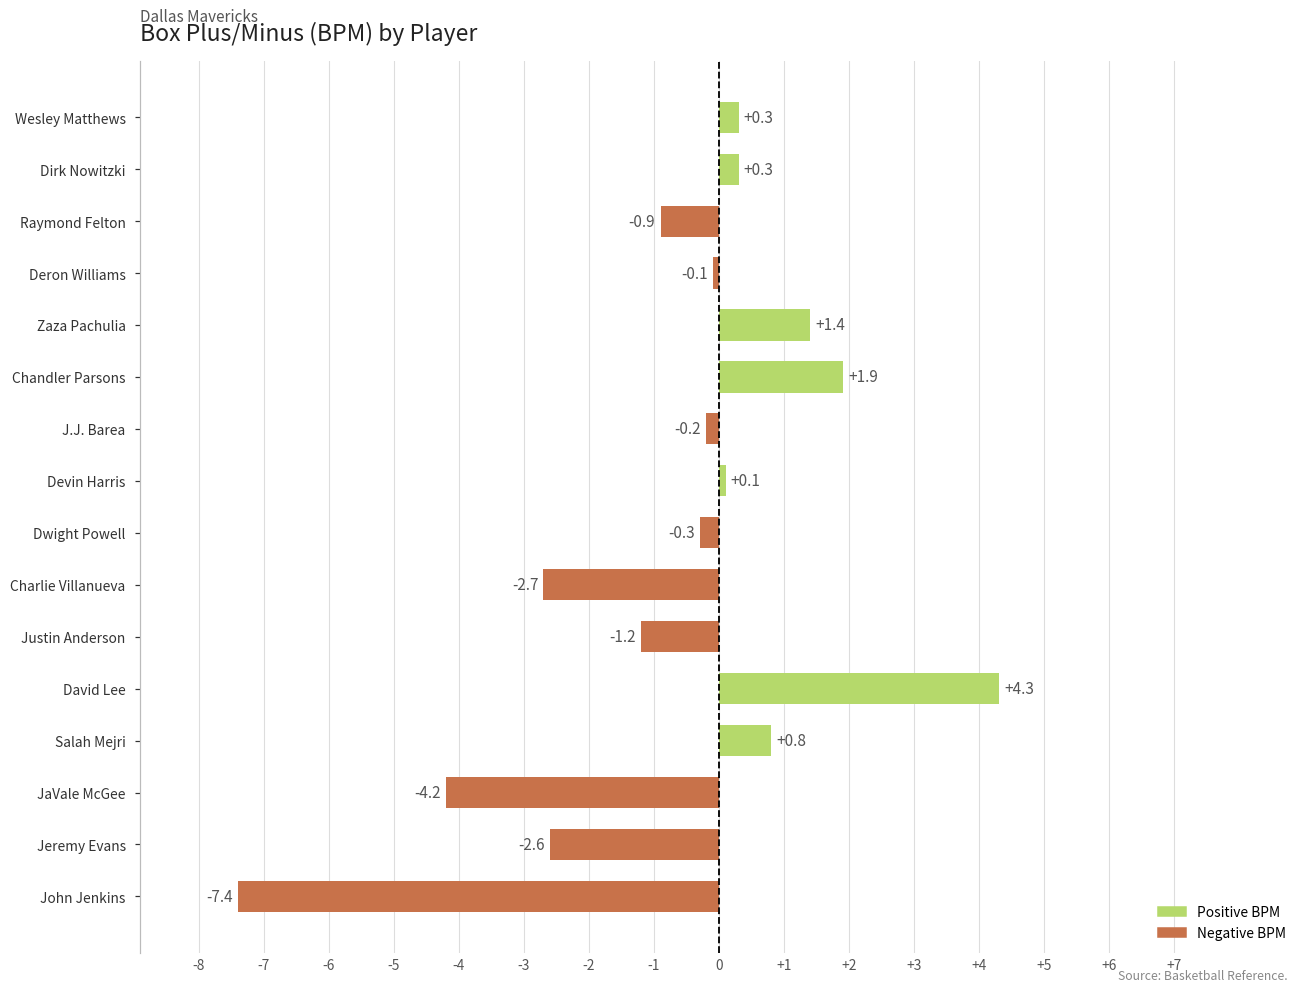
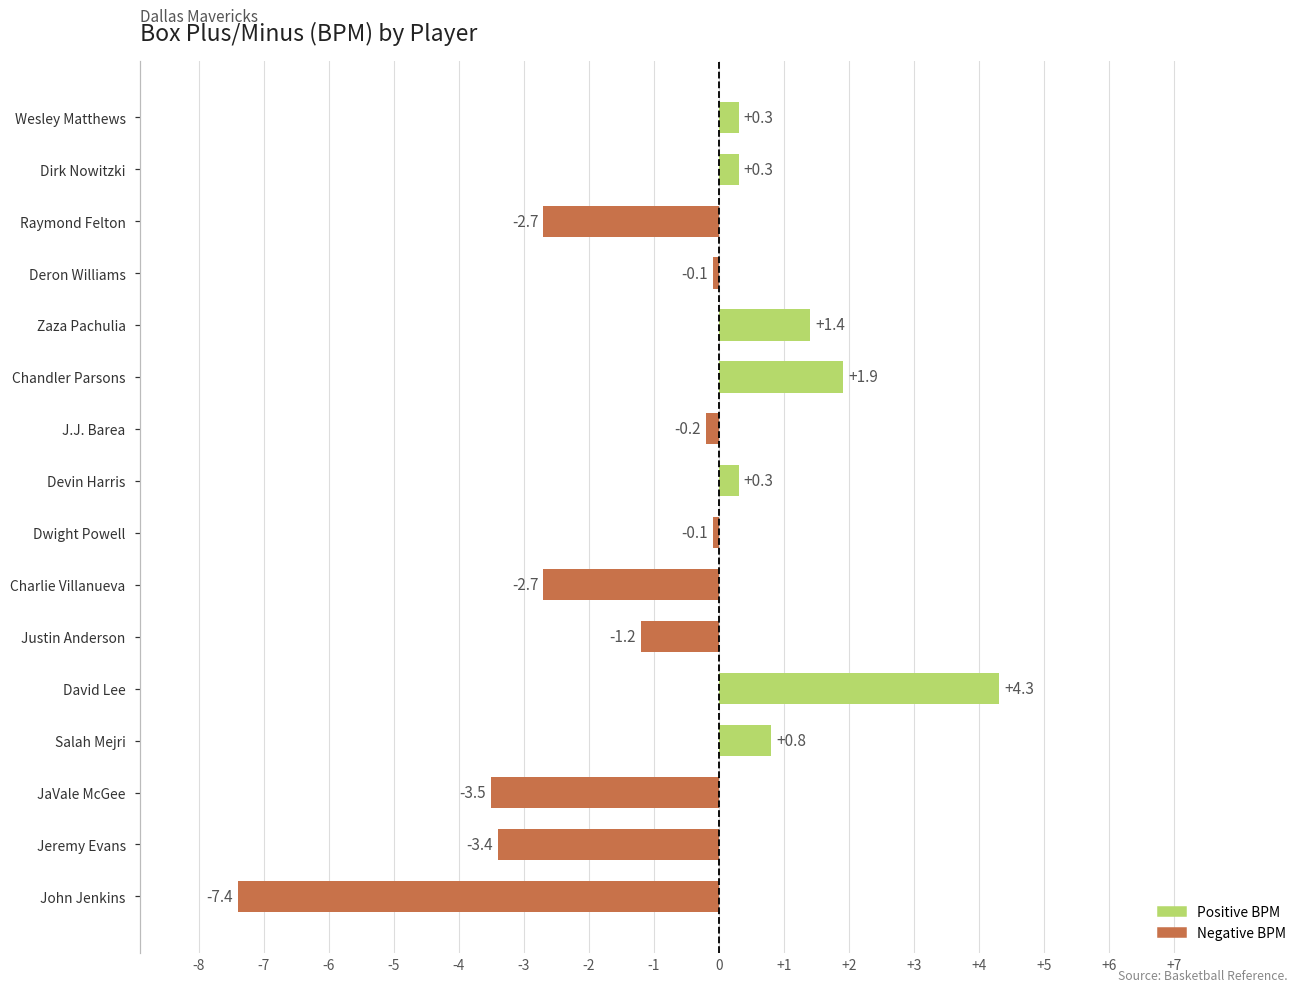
Raymond Felton: -0.9 -> -2.7
Devin Harris: +0.1 -> +0.3
Dwight Powell: -0.3 -> -0.1
JaVale McGee: -4.2 -> -3.5
Jeremy Evans: -2.6 -> -3.4
